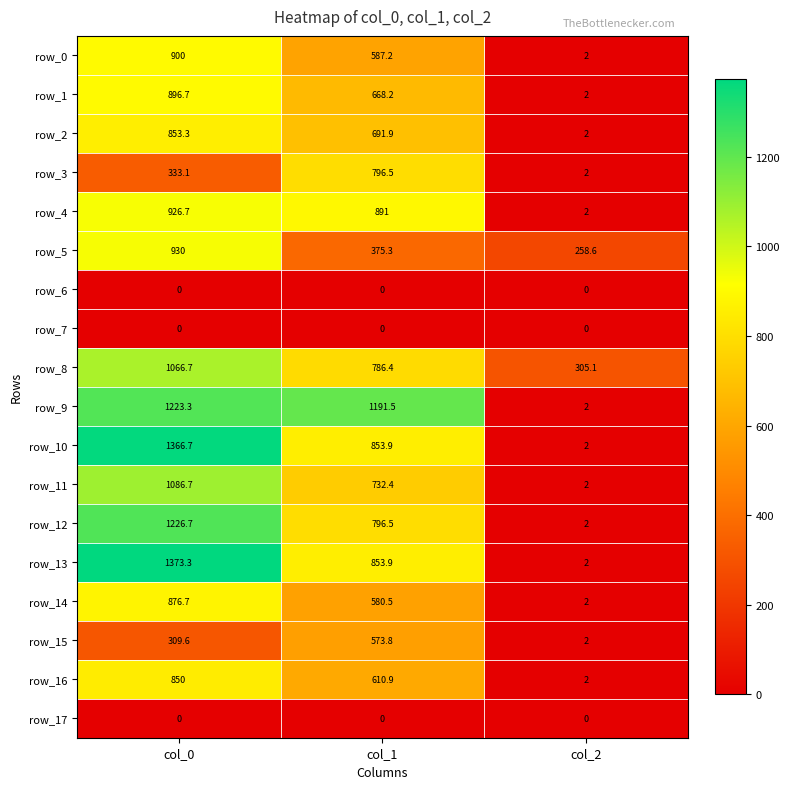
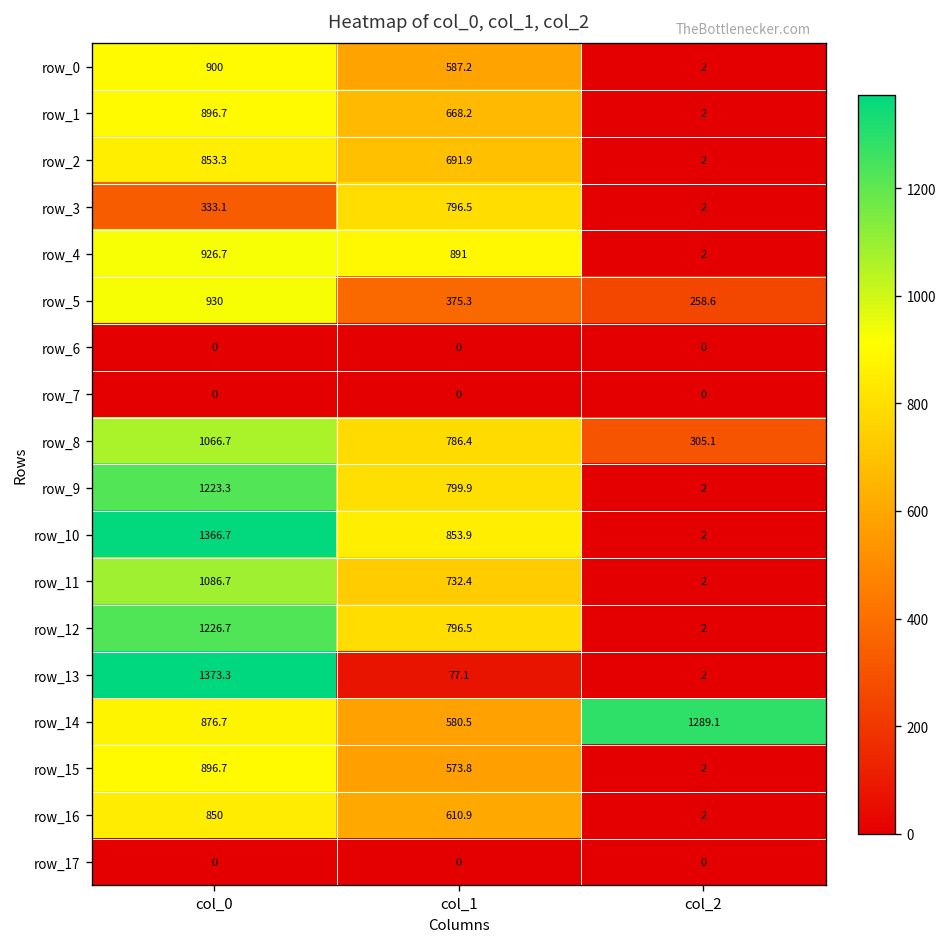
row_9, col_1: 1191.5 -> 799.9
row_13, col_1: 853.9 -> 77.1
row_14, col_2: 2 -> 1289.1
row_15, col_0: 309.6 -> 896.7
